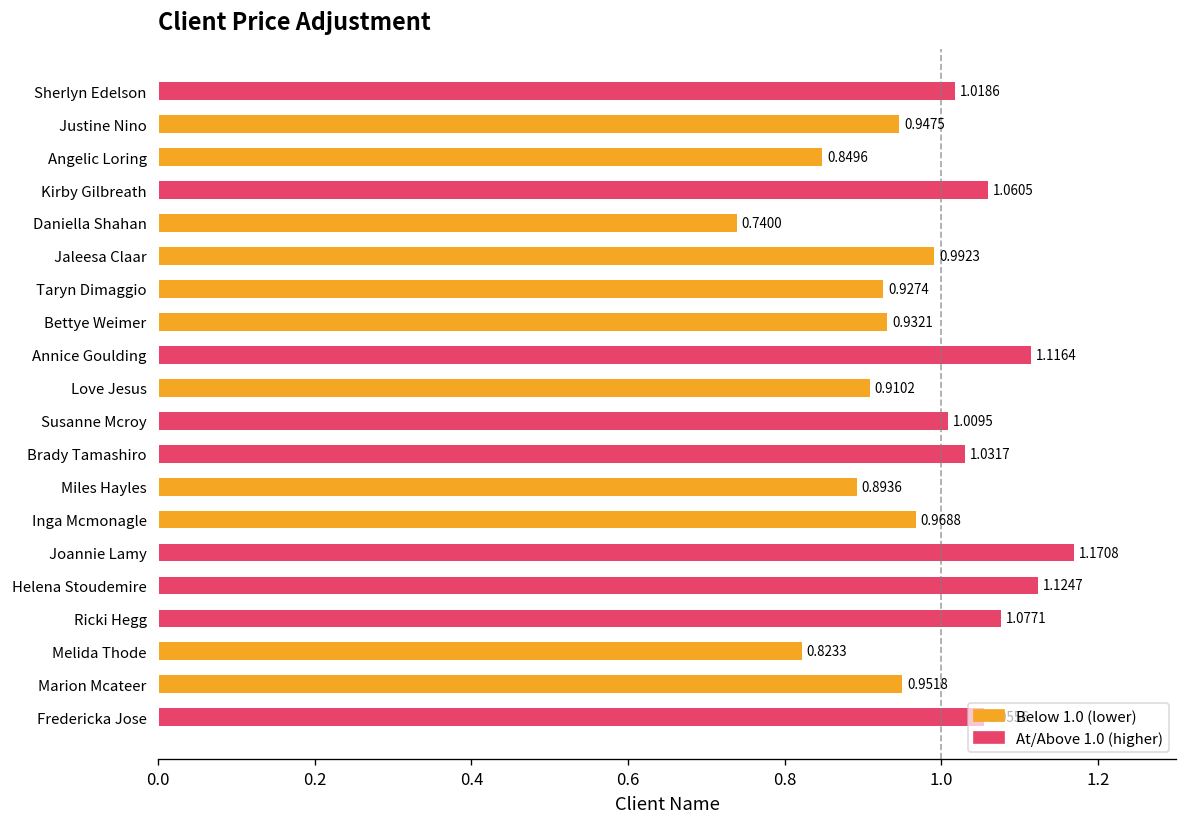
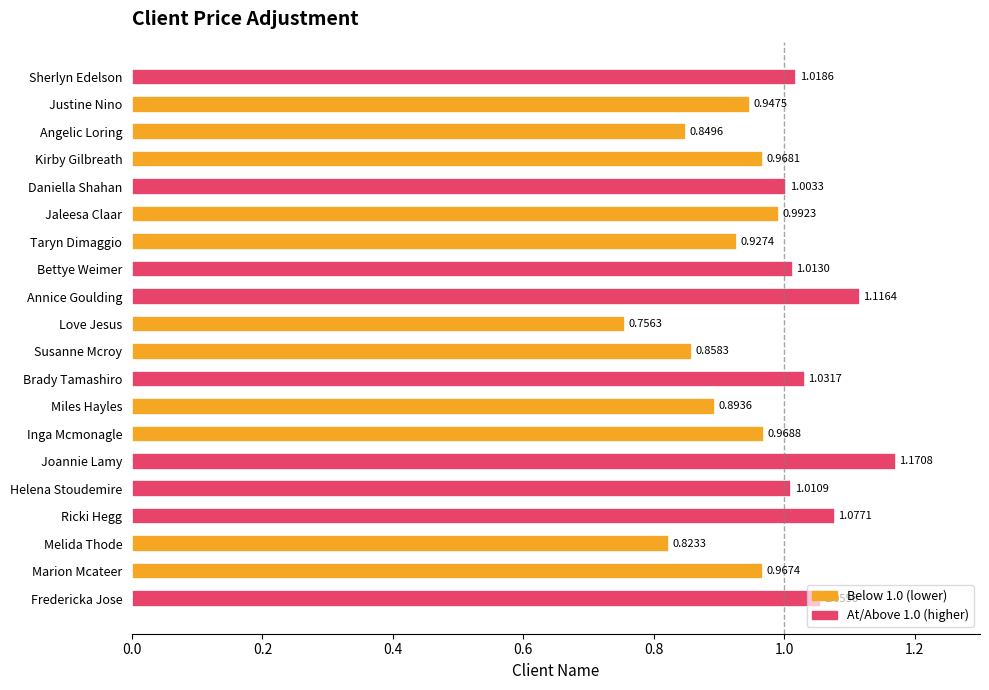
Kirby Gilbreath: 1.0605 -> 0.9681
Daniella Shahan: 0.7400 -> 1.0033
Bettye Weimer: 0.9321 -> 1.0130
Love Jesus: 0.9102 -> 0.7563
Susanne Mcroy: 1.0095 -> 0.8583
Helena Stoudemire: 1.1247 -> 1.0109
Marion Mcateer: 0.9518 -> 0.9674
